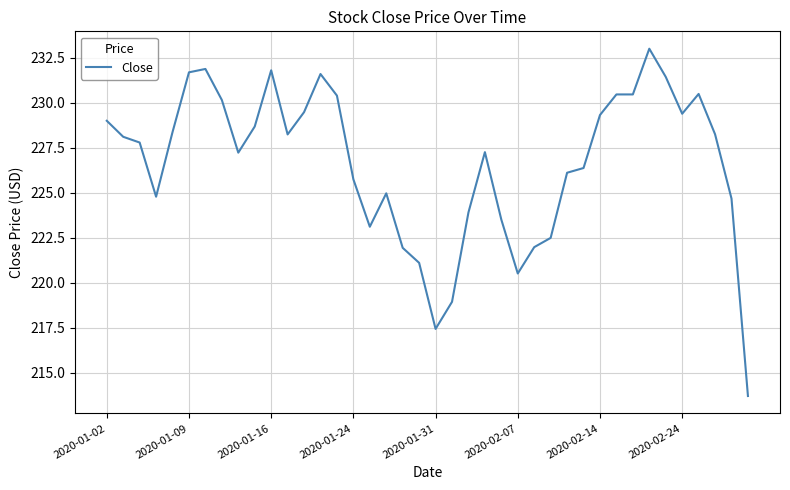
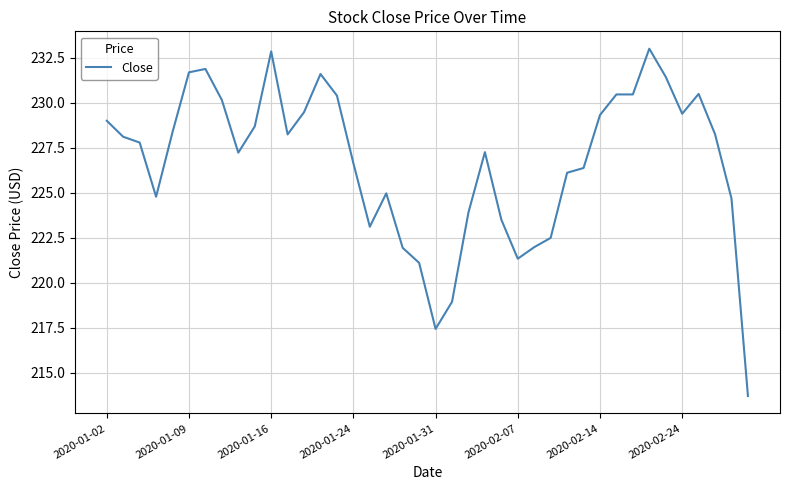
2020-01-16: 231.8 -> 232.8
2020-01-24: 225.7 -> 226.6
2020-02-07: 220.5 -> 221.3
